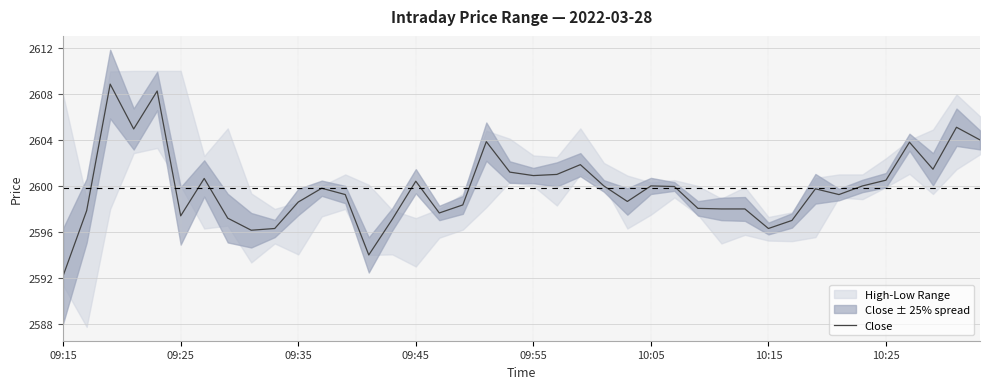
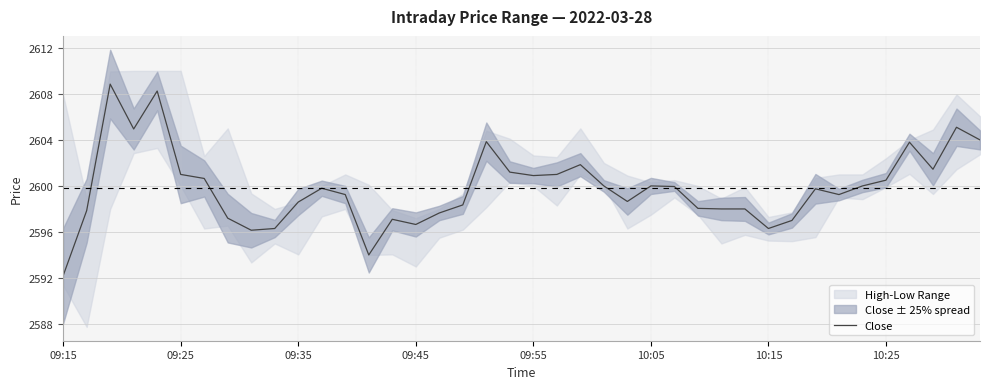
Close, 09:25: 2597.4 -> 2601.0
Close, 09:45: 2600.4 -> 2596.7
